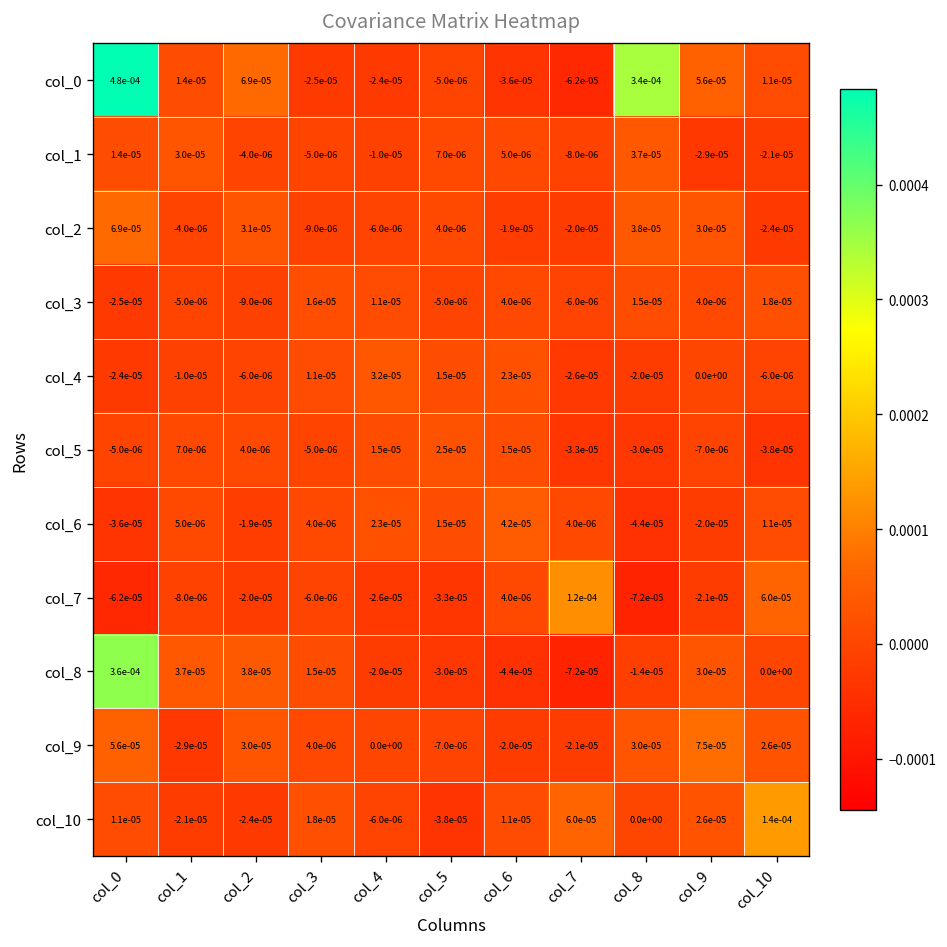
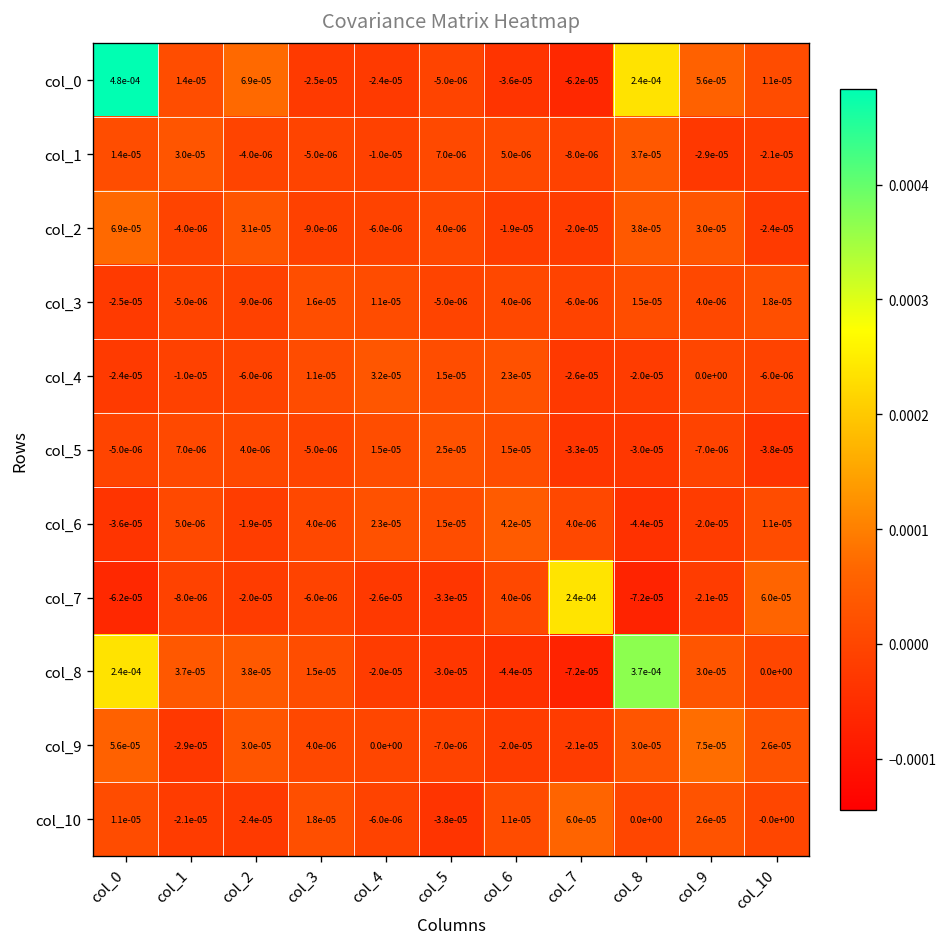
col_0, col_8: 3.4e-04 -> 2.4e-04
col_7, col_7: 1.2e-04 -> 2.4e-04
col_8, col_0: 3.6e-04 -> 2.4e-04
col_8, col_8: -1.4e-05 -> 3.7e-04
col_10, col_10: 1.4e-04 -> -0.0e+00
